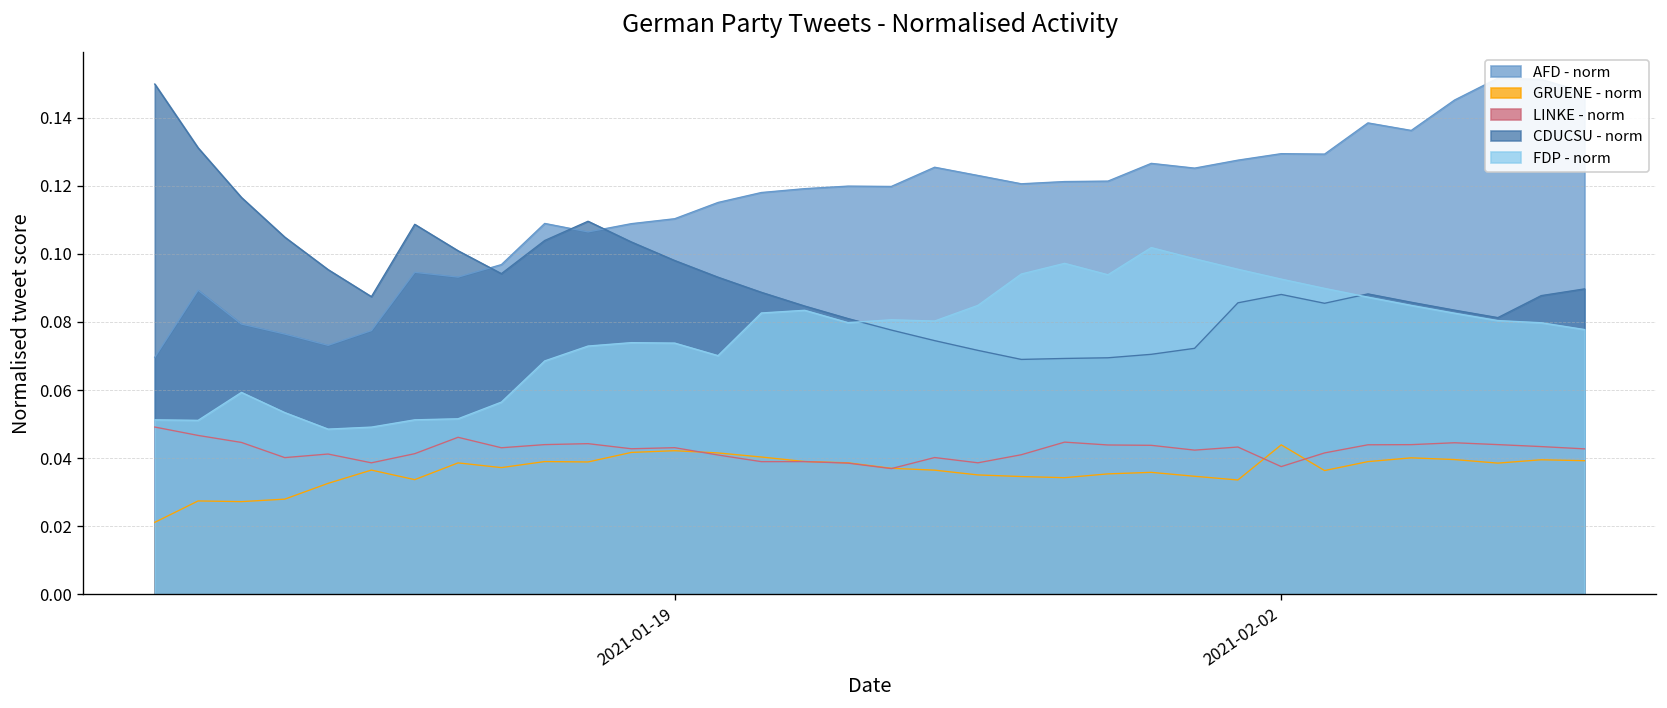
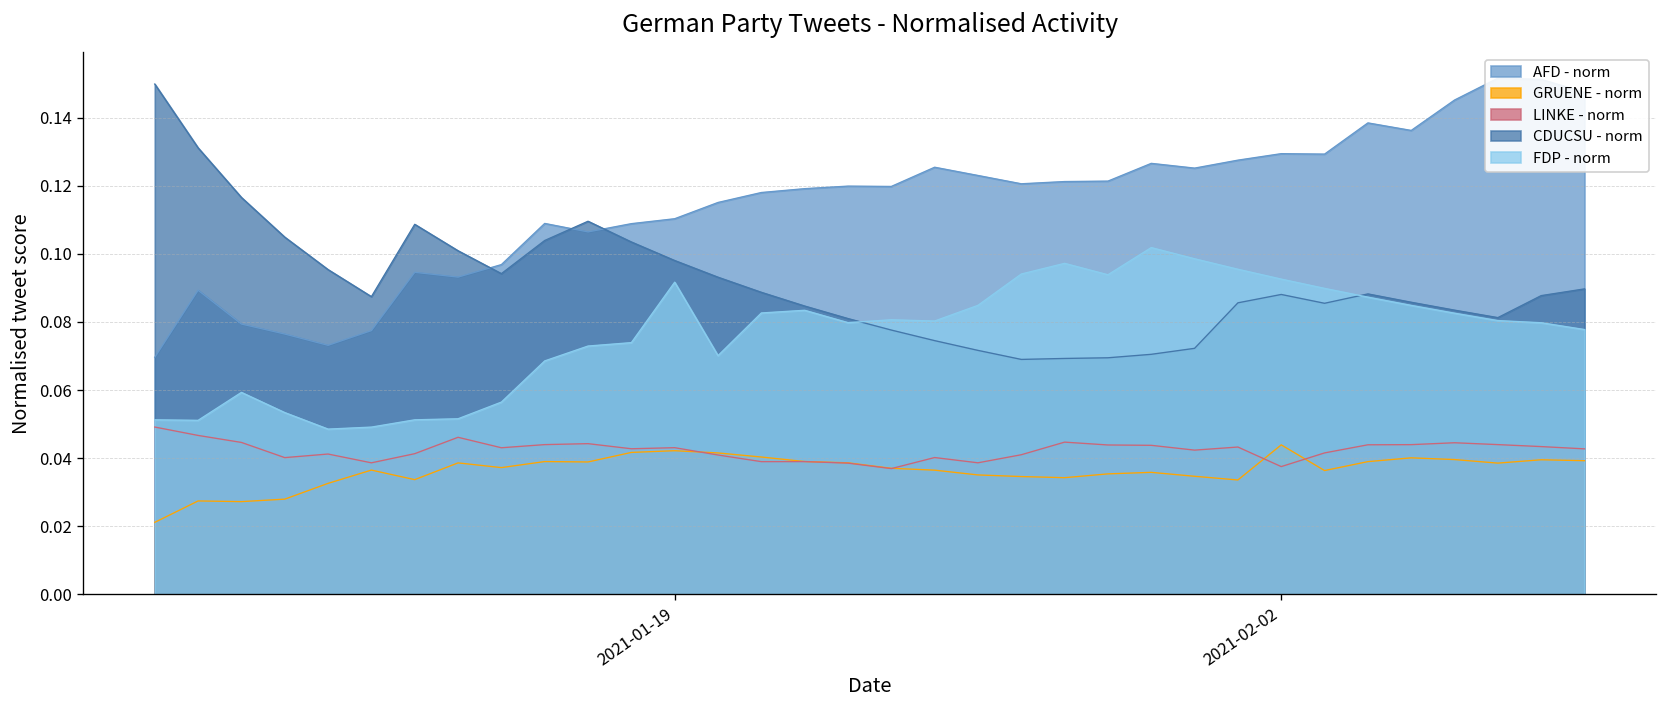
FDP - norm, 2021-01-19: 0.074 -> 0.092
